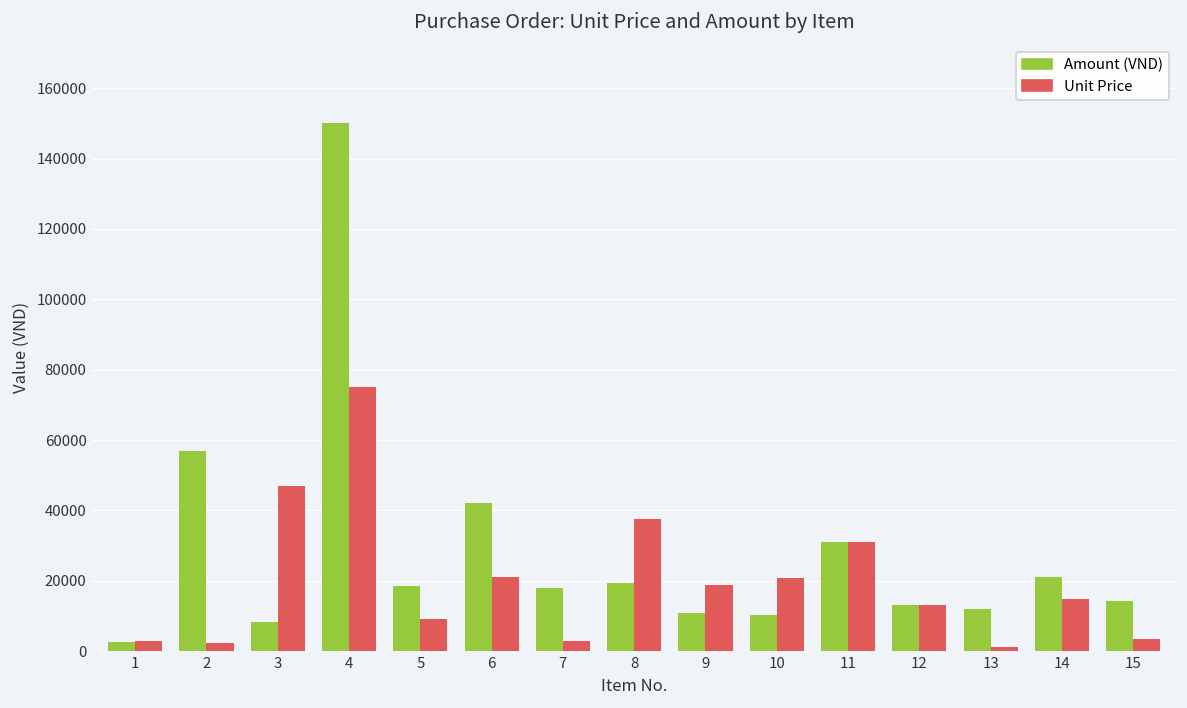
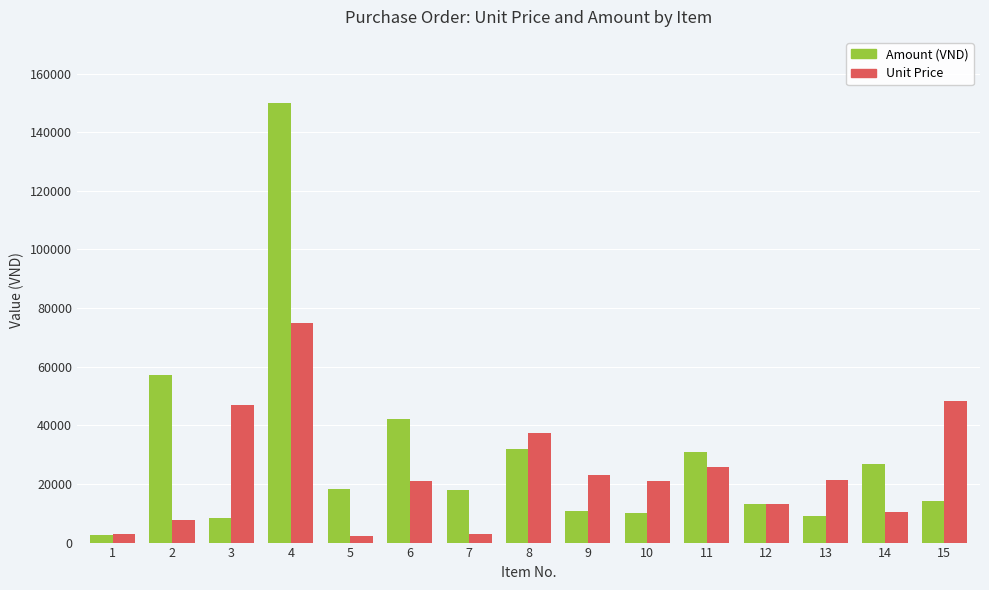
Unit Price, 2: 2000 -> 8000
Unit Price, 5: 9000 -> 2000
Amount (VND), 8: 19000 -> 32000
Unit Price, 9: 19000 -> 23000
Unit Price, 11: 31000 -> 26000
Amount (VND), 13: 12000 -> 9000
Unit Price, 13: 1000 -> 21000
Amount (VND), 14: 21000 -> 27000
Unit Price, 14: 15000 -> 11000
Unit Price, 15: 3000 -> 48000
